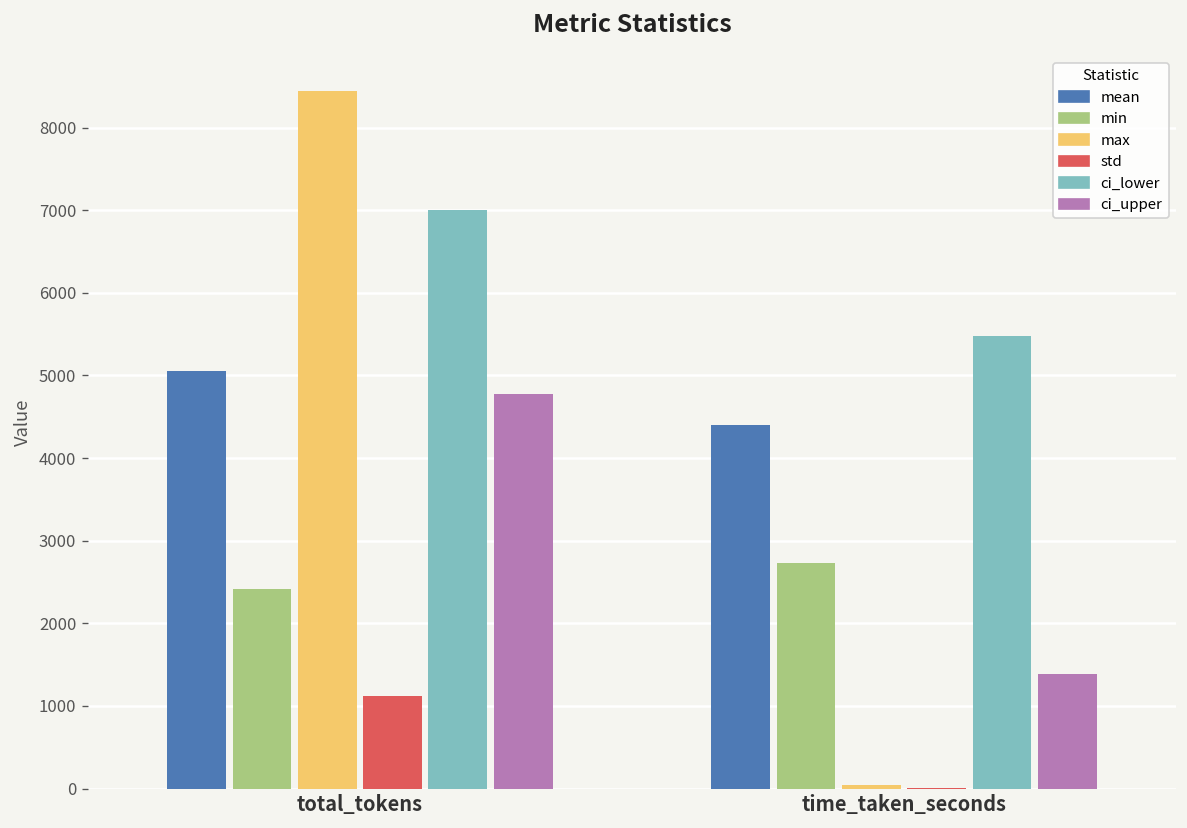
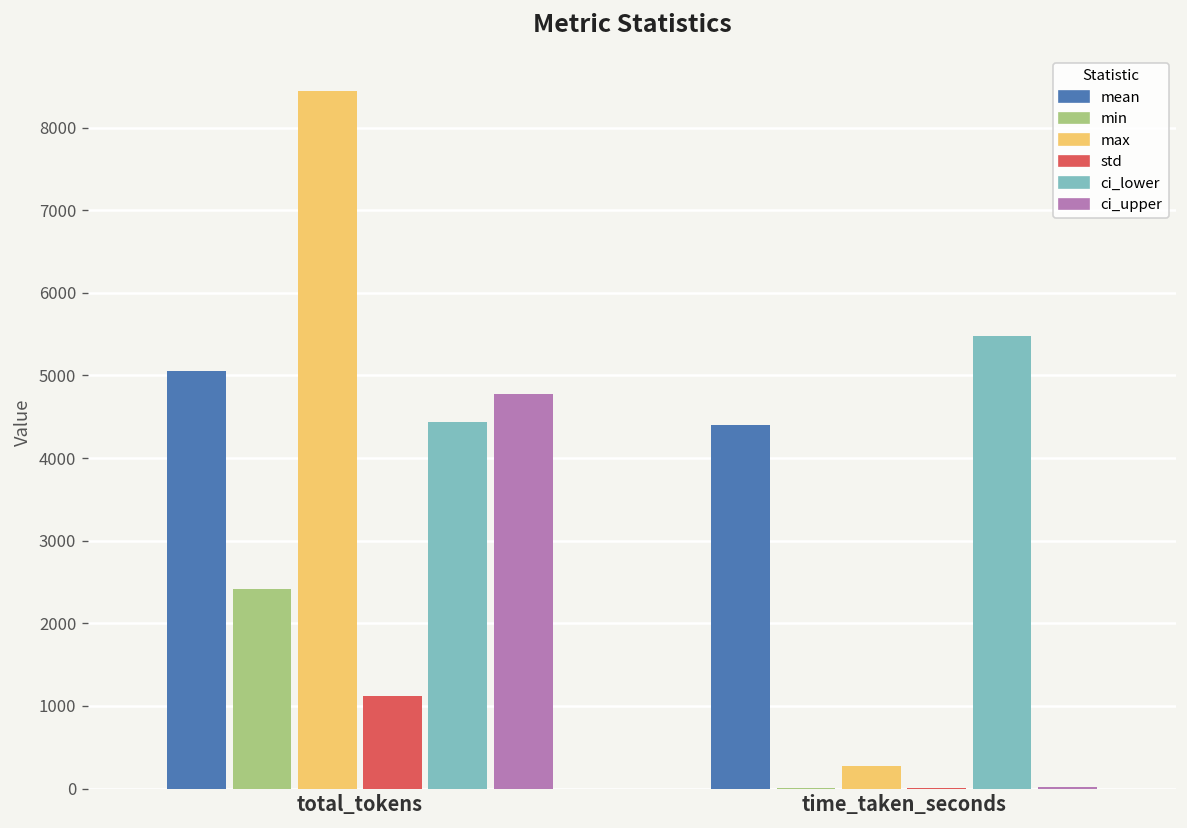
ci_lower, total_tokens: 7000 -> 4400
min, time_taken_seconds: 2700 -> 0
max, time_taken_seconds: 0 -> 300
ci_upper, time_taken_seconds: 1400 -> 0
